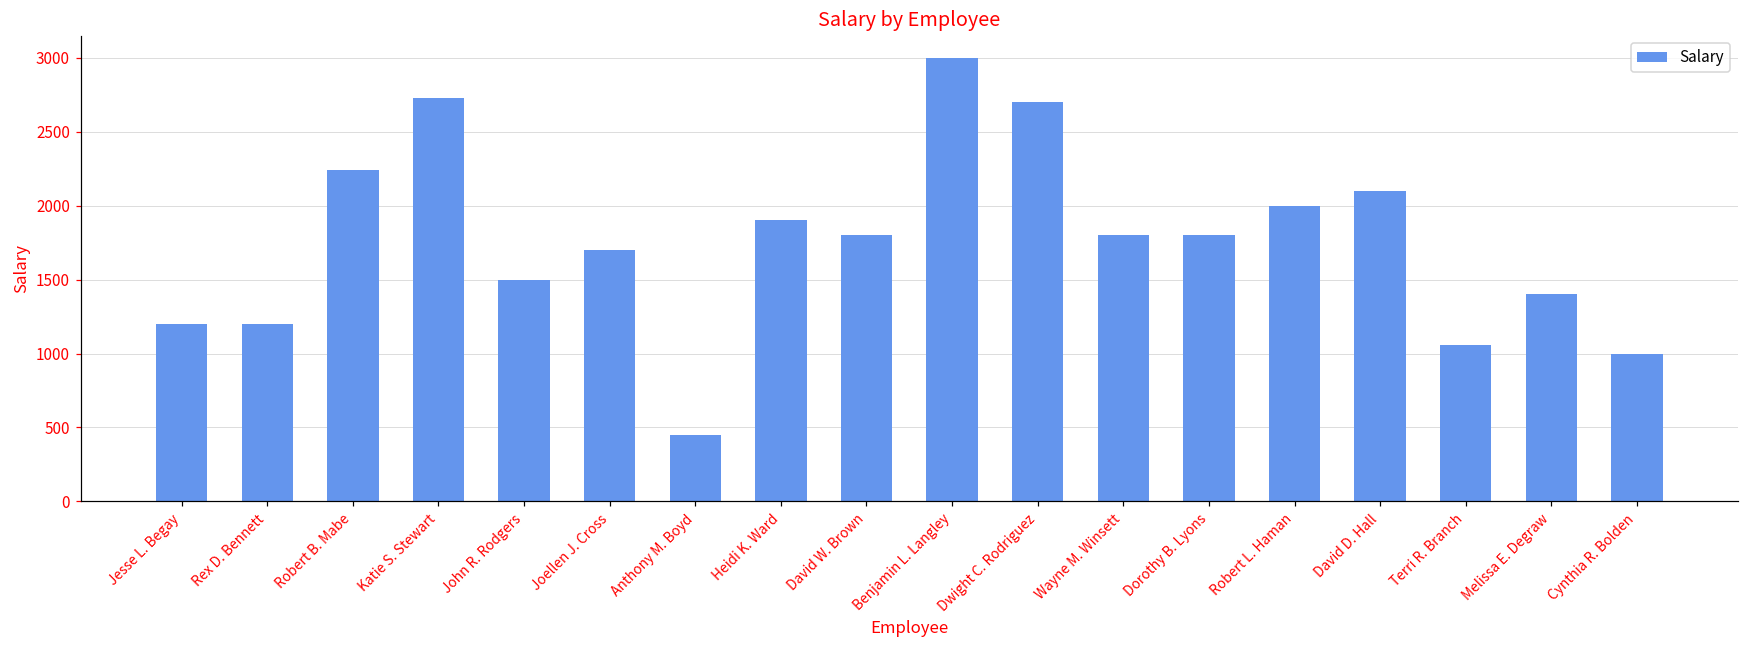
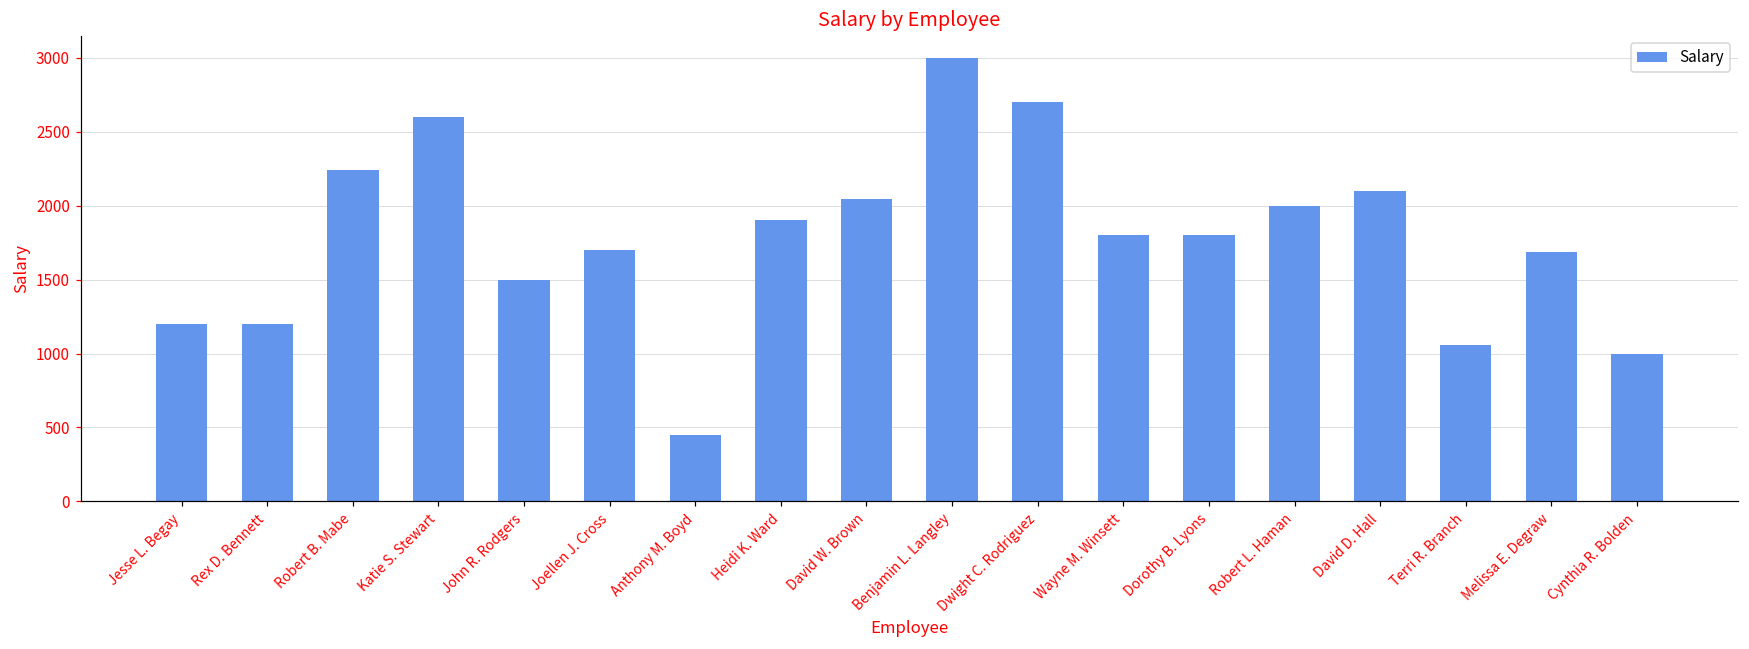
Katie S. Stewart: 2730 -> 2600
David W. Brown: 1800 -> 2050
Melissa E. Degraw: 1400 -> 1690
